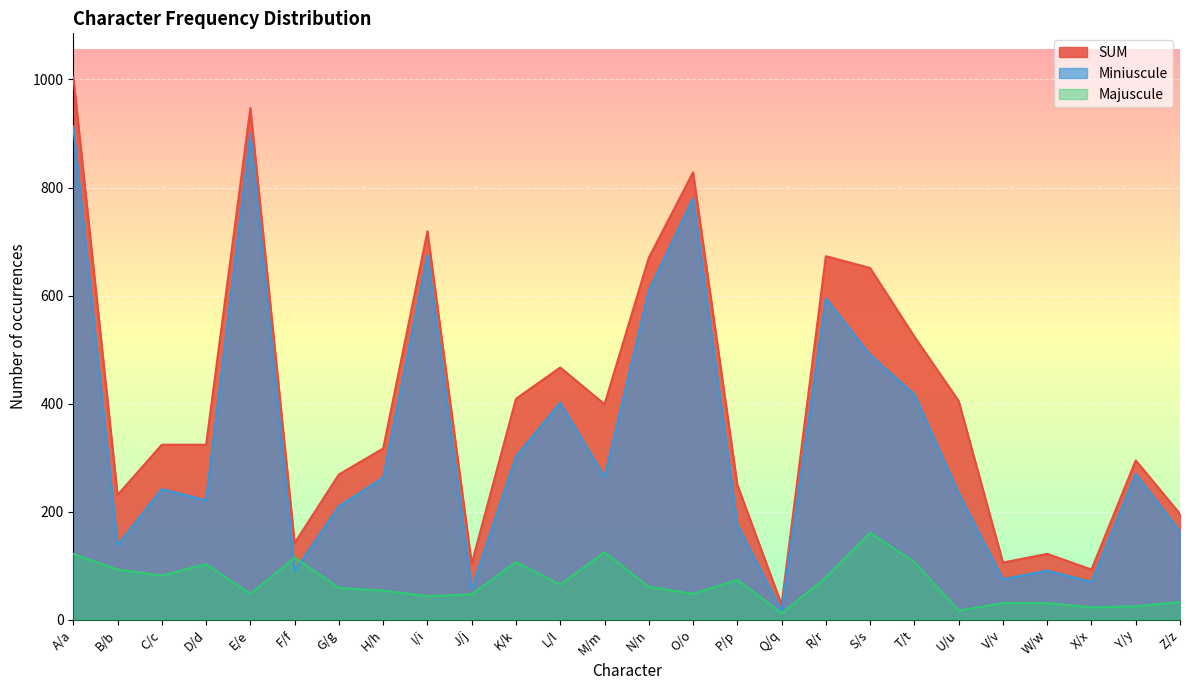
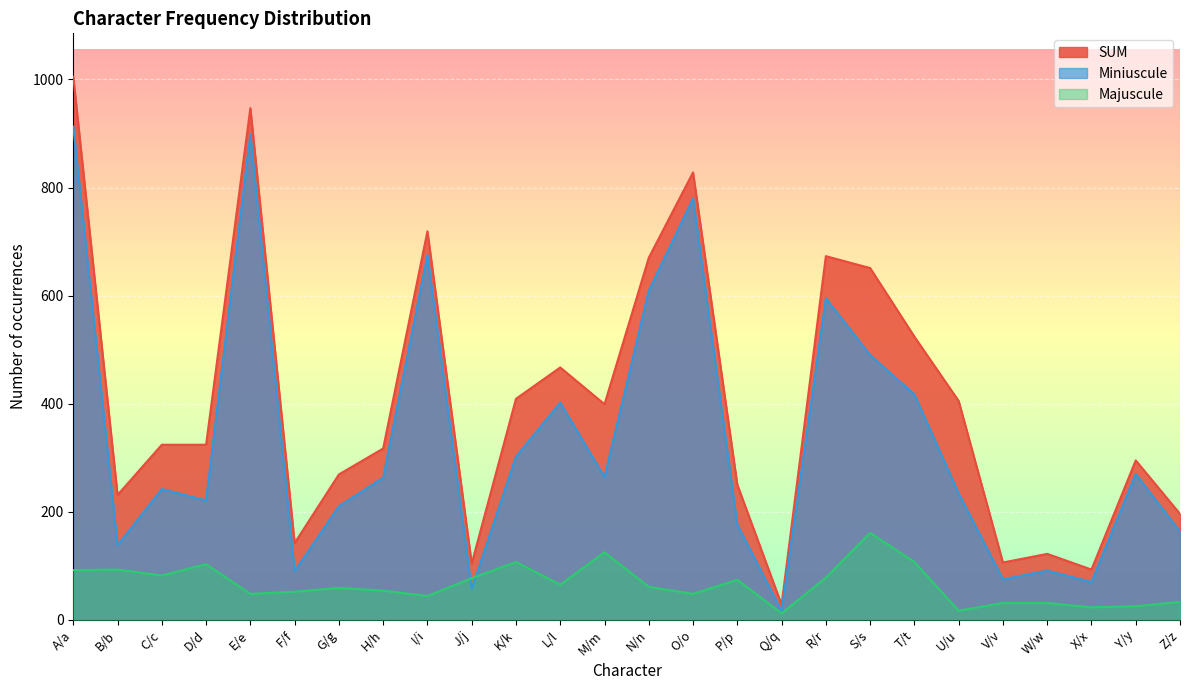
Majuscule, A/a: 120 -> 90
Majuscule, F/f: 120 -> 50
Majuscule, J/j: 50 -> 80
